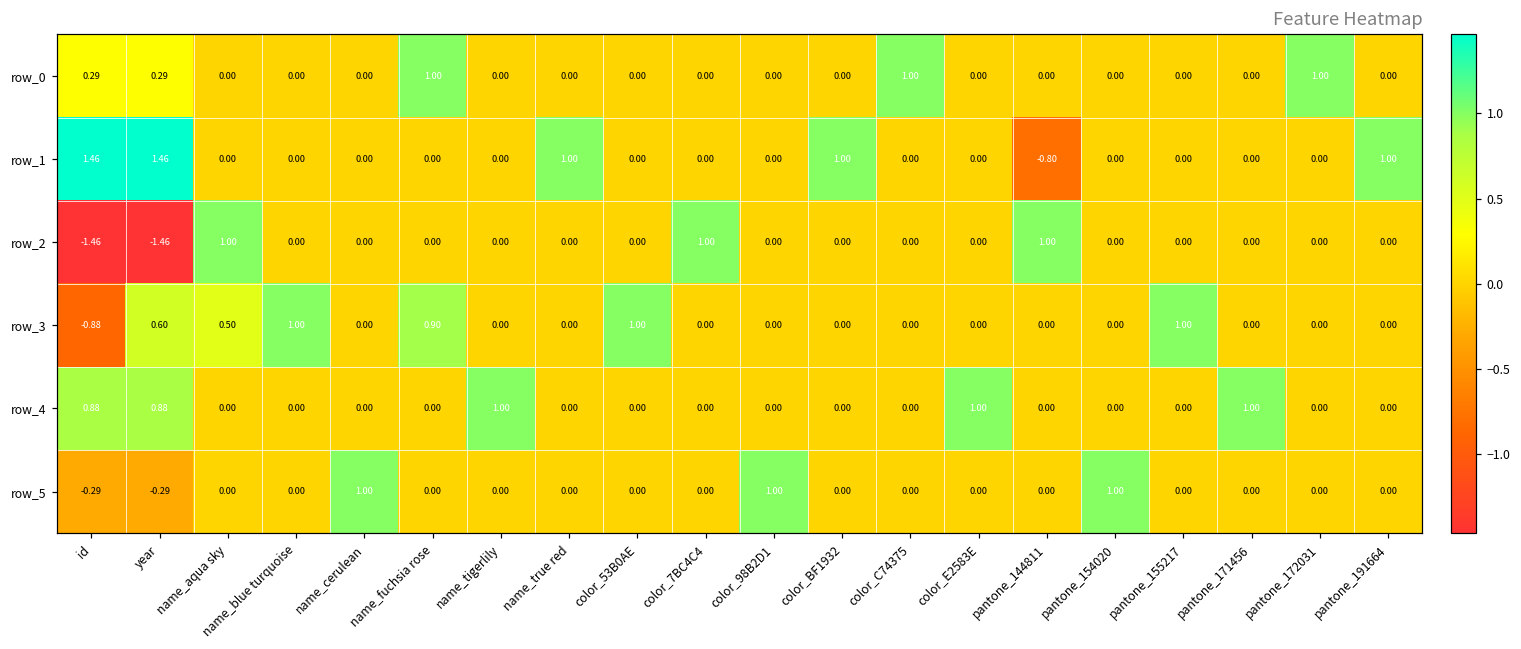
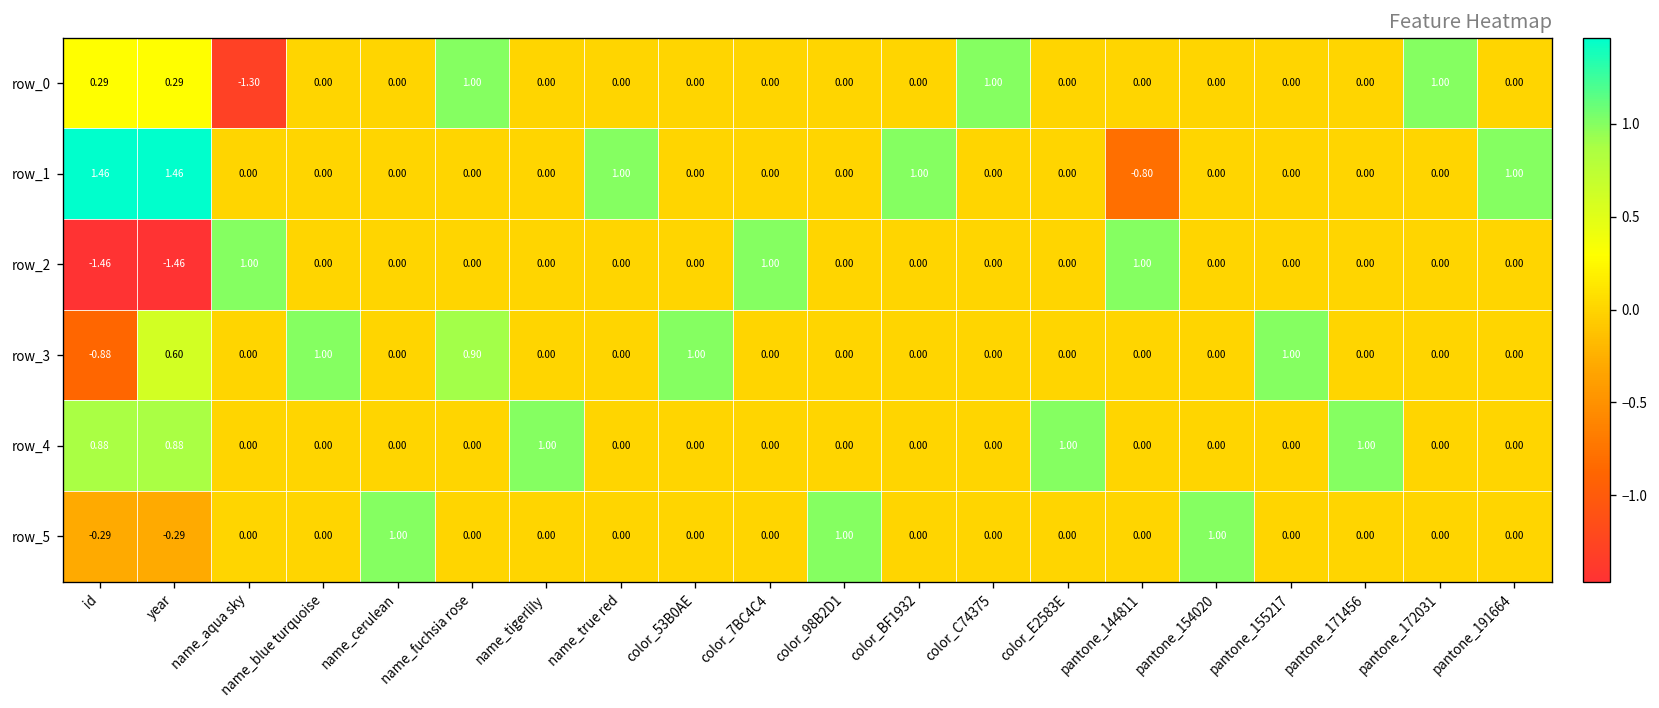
row_0, name_aqua sky: 0.00 -> -1.30
row_3, name_aqua sky: 0.50 -> 0.00
